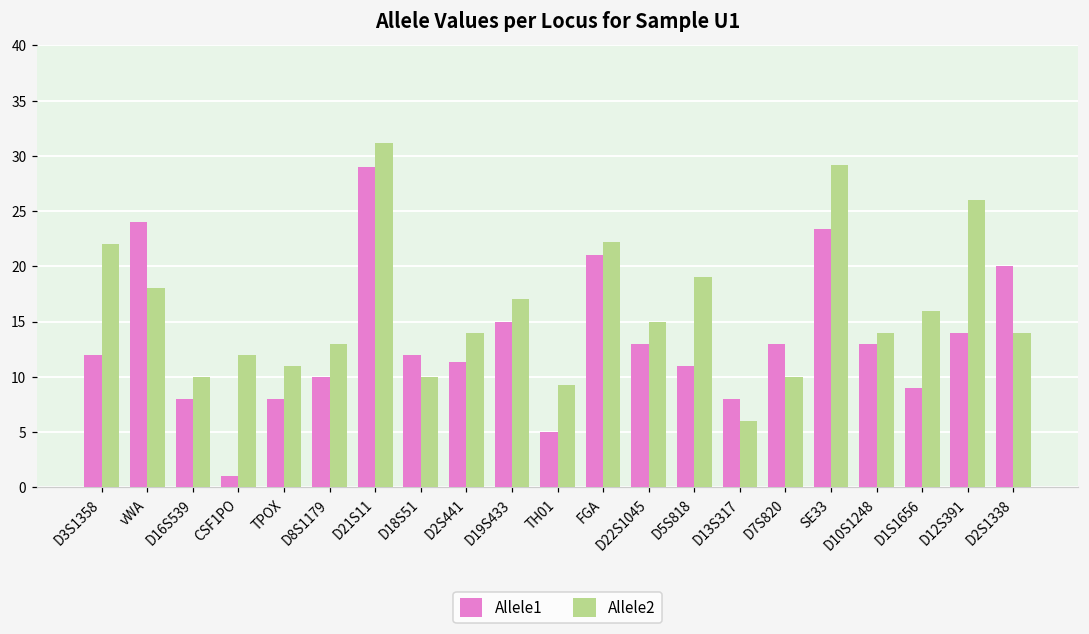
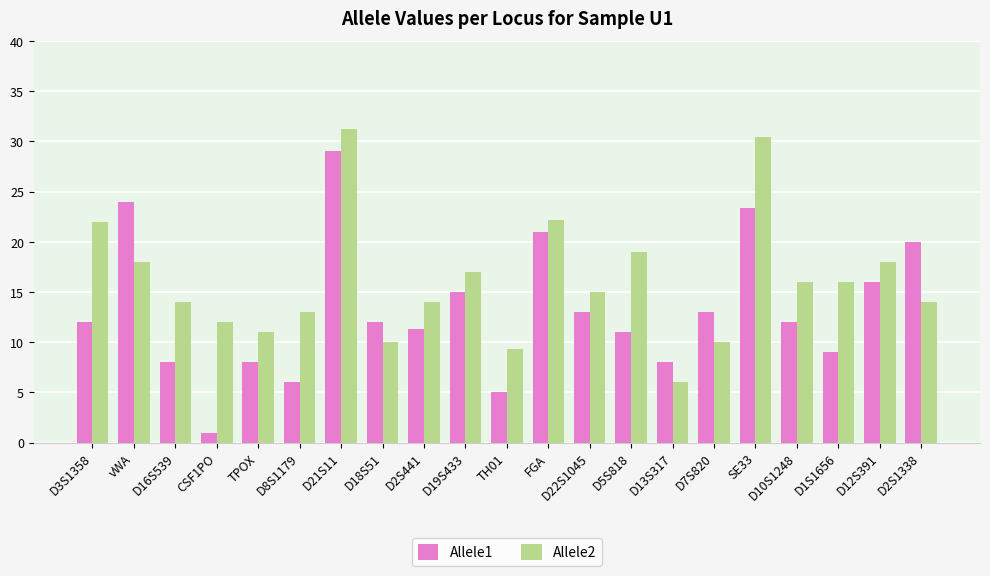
Allele2, D16S539: 10 -> 14
Allele1, D8S1179: 10 -> 6
Allele2, SE33: 29.2 -> 30.4
Allele1, D10S1248: 13 -> 12
Allele2, D10S1248: 14 -> 16
Allele1, D12S391: 14 -> 16
Allele2, D12S391: 26 -> 18
